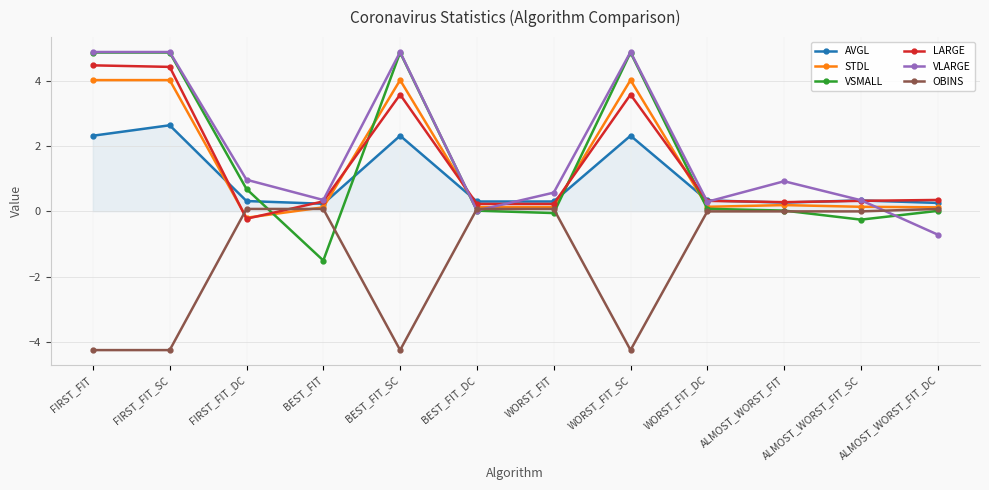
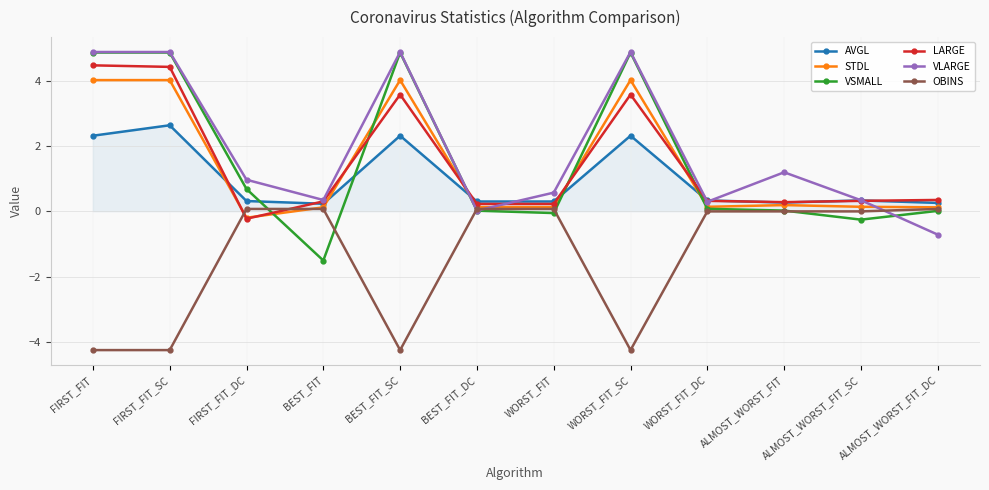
VLARGE, ALMOST_WORST_FIT: 0.9 -> 1.2
